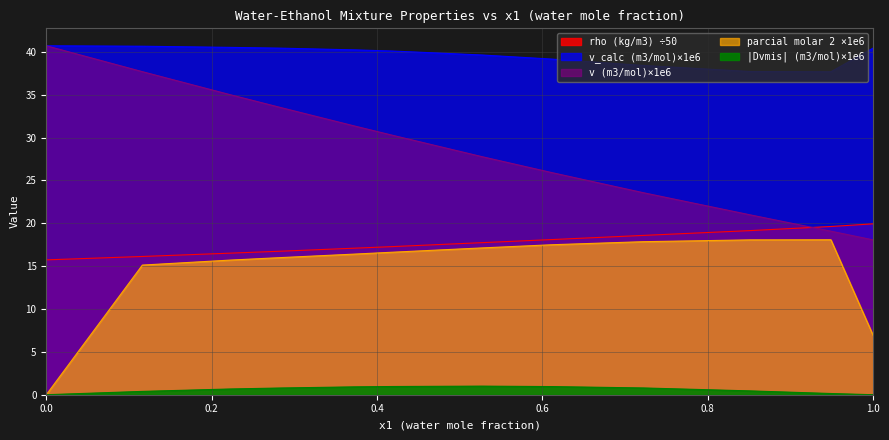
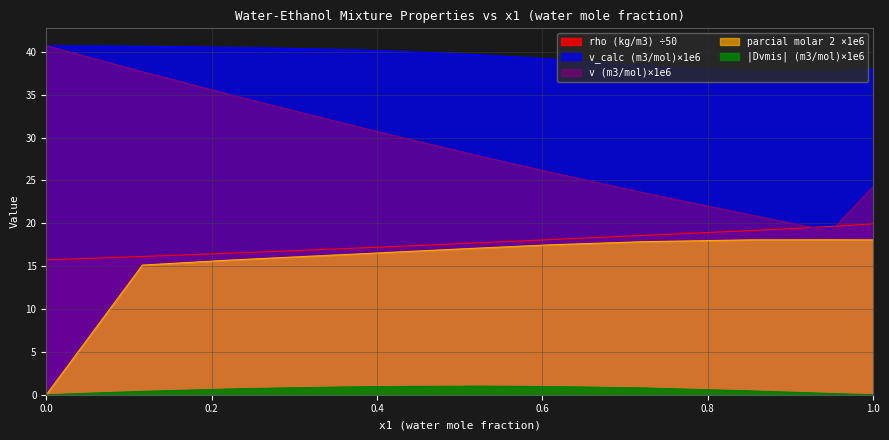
v_calc (m3/mol)×1e6, 1.0: 40 -> 38
v (m3/mol)×1e6, 1.0: 18 -> 24
parcial molar 2 ×1e6, 1.0: 7 -> 18
